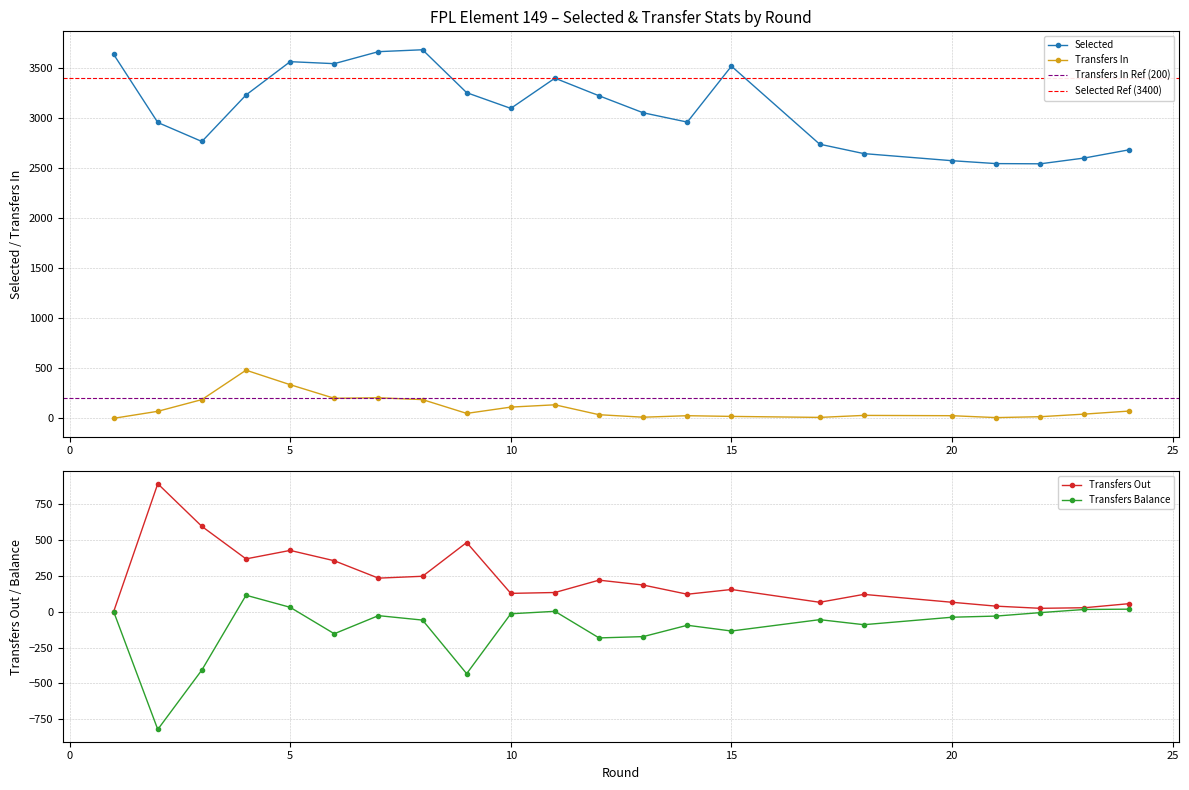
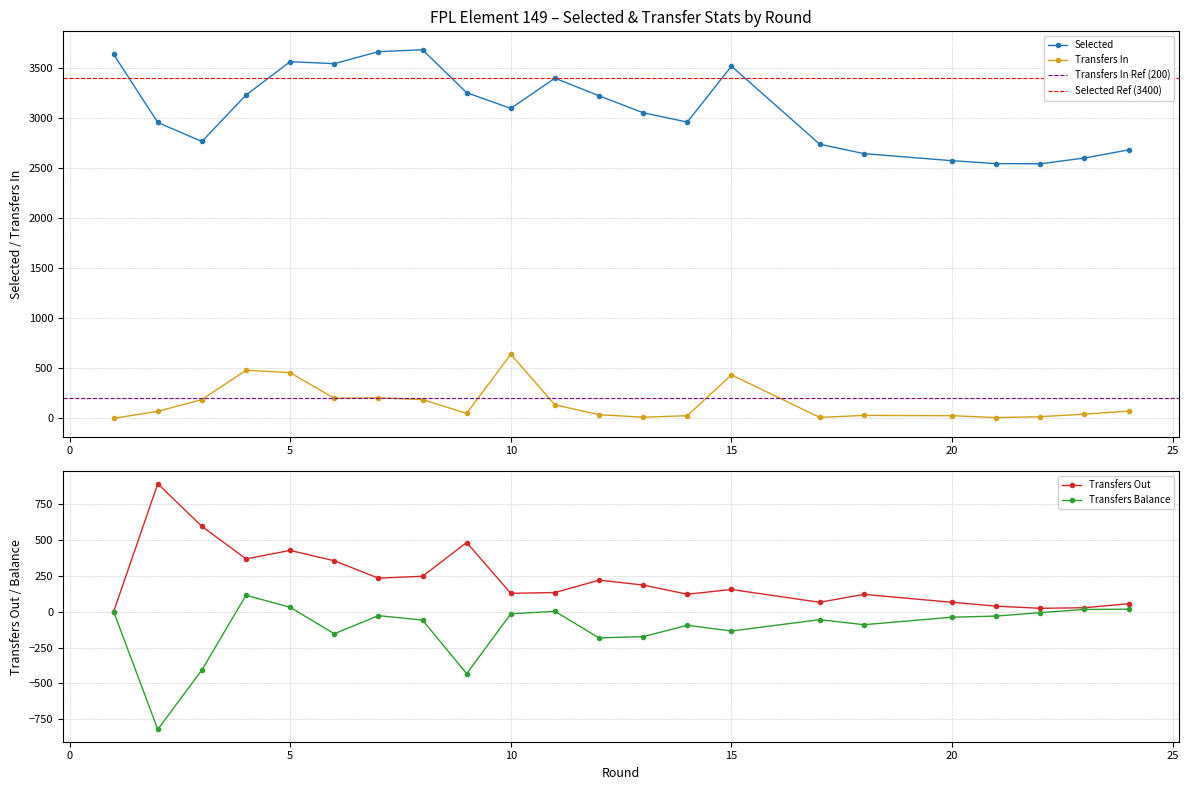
FPL Element 149 – Selected & Transfer Stats by Round, Transfers In, 5: 340 -> 460
FPL Element 149 – Selected & Transfer Stats by Round, Transfers In, 10: 110 -> 640
FPL Element 149 – Selected & Transfer Stats by Round, Transfers In, 15: 20 -> 430
